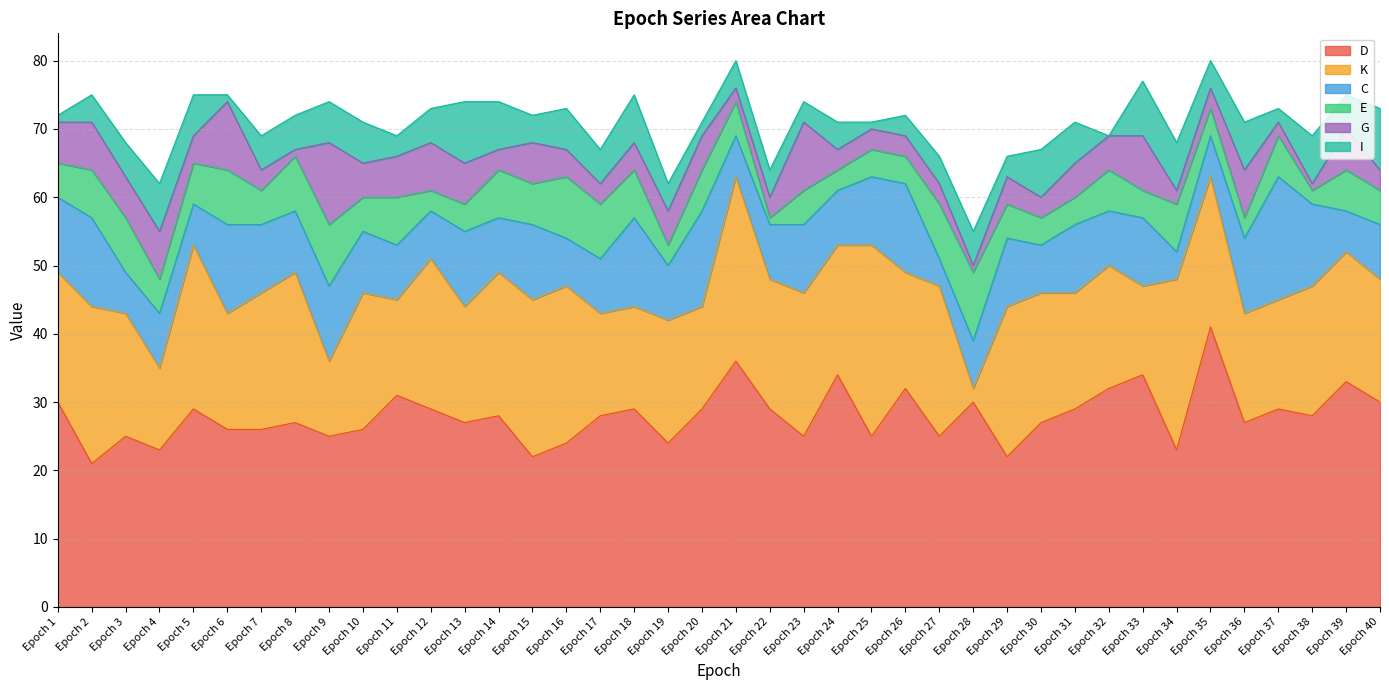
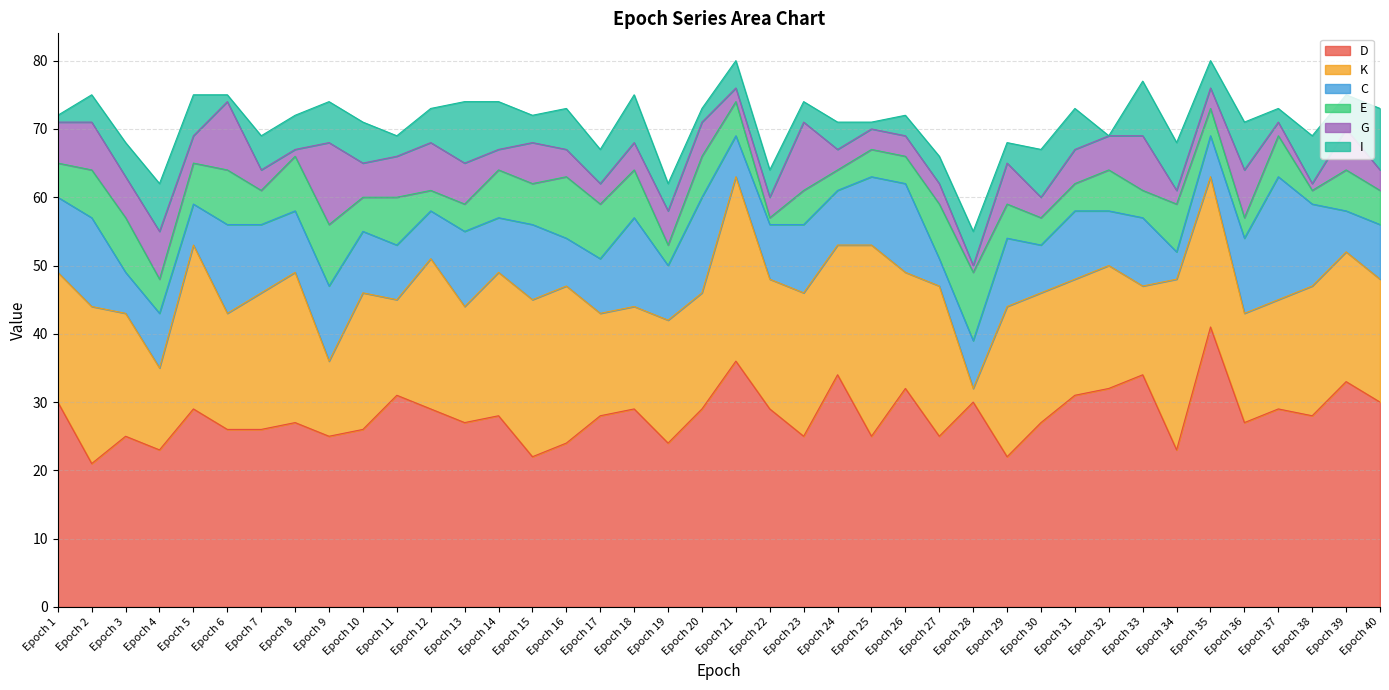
K, Epoch 20: 15 -> 17
G, Epoch 29: 4 -> 6
D, Epoch 31: 29 -> 31
